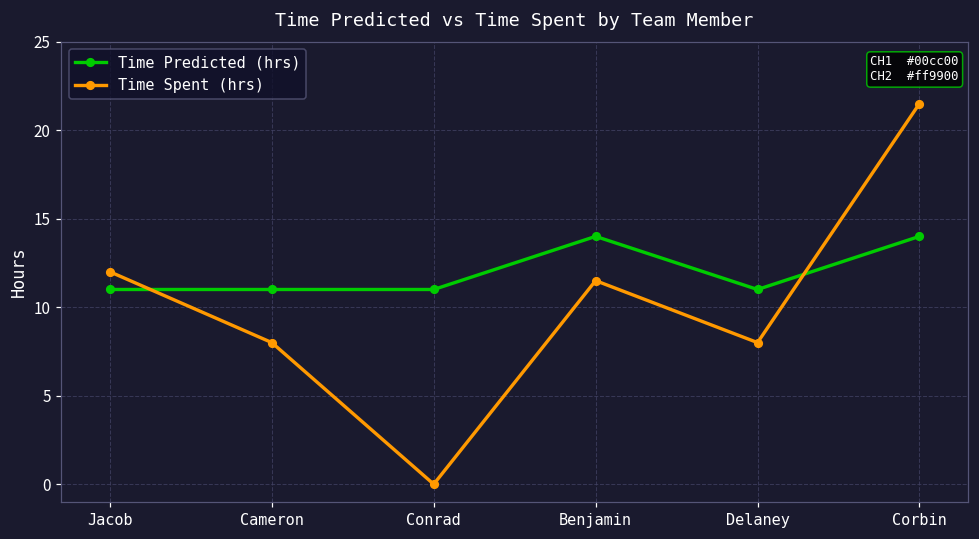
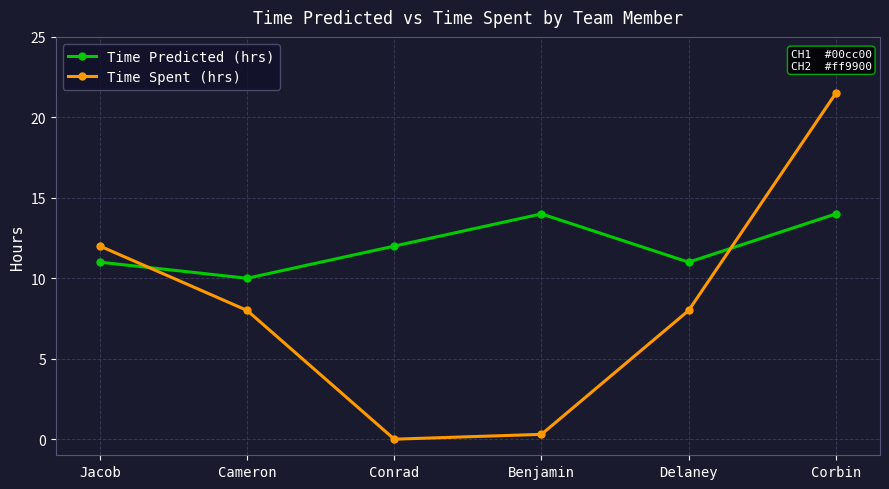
Time Predicted (hrs), Cameron: 11 -> 10
Time Predicted (hrs), Conrad: 11 -> 12
Time Spent (hrs), Benjamin: 11.5 -> 0.3
